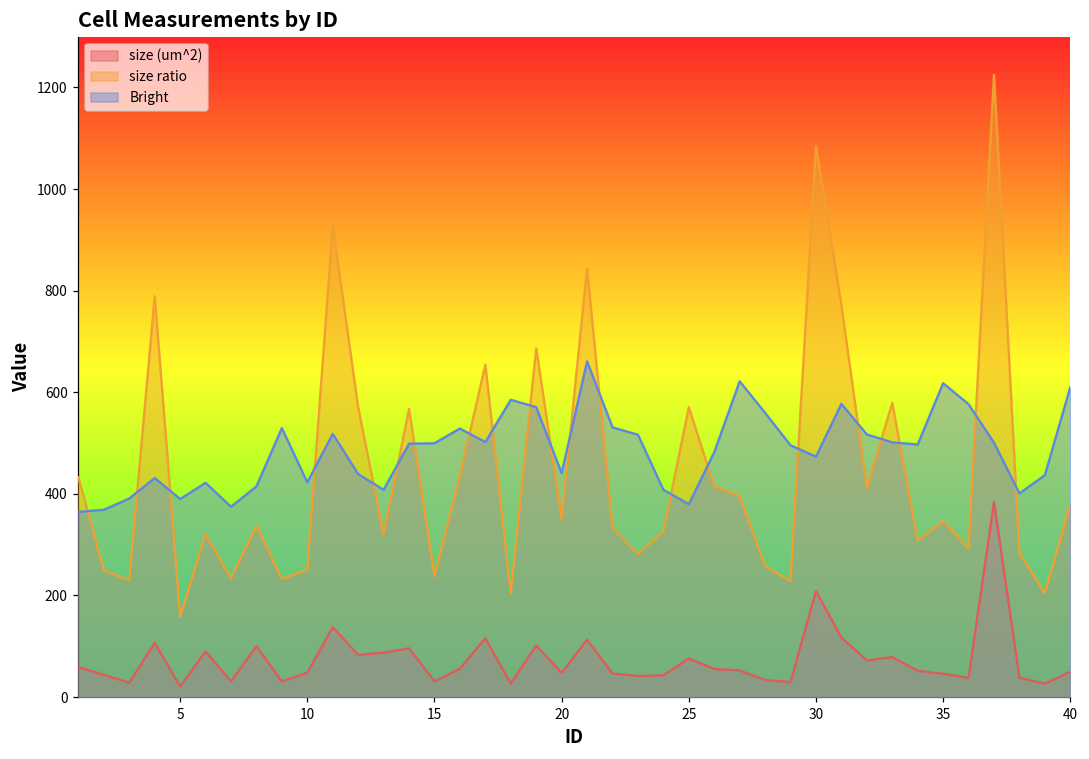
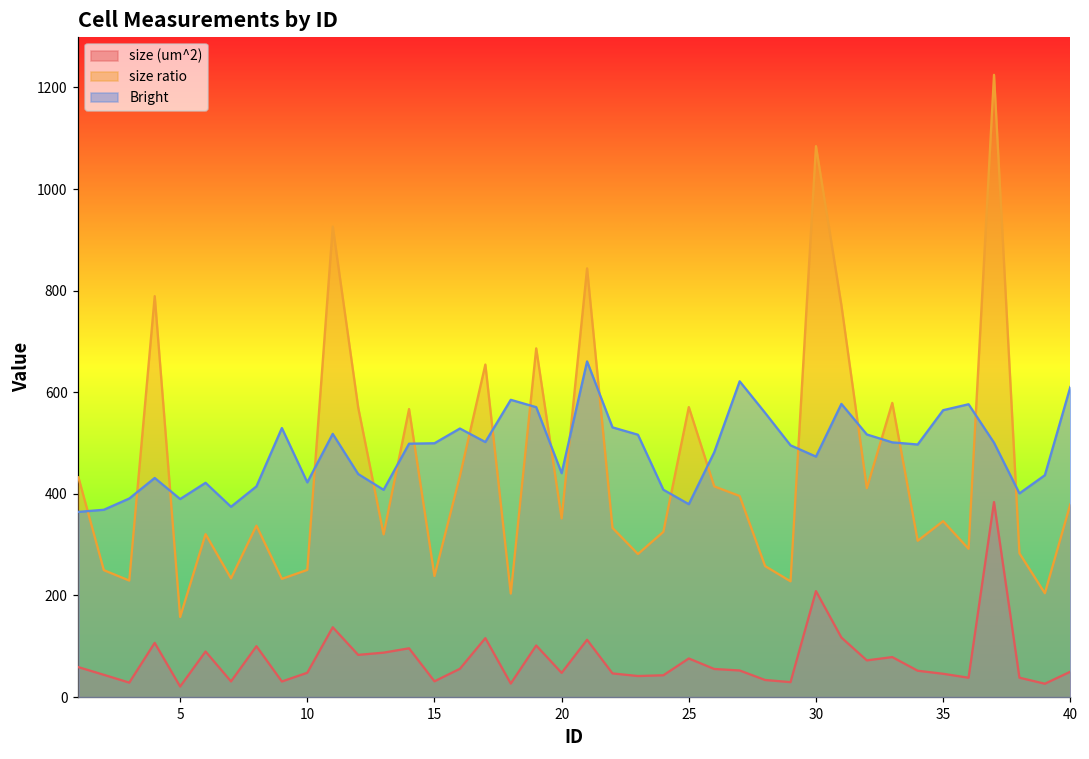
Bright, 35: 620 -> 560
